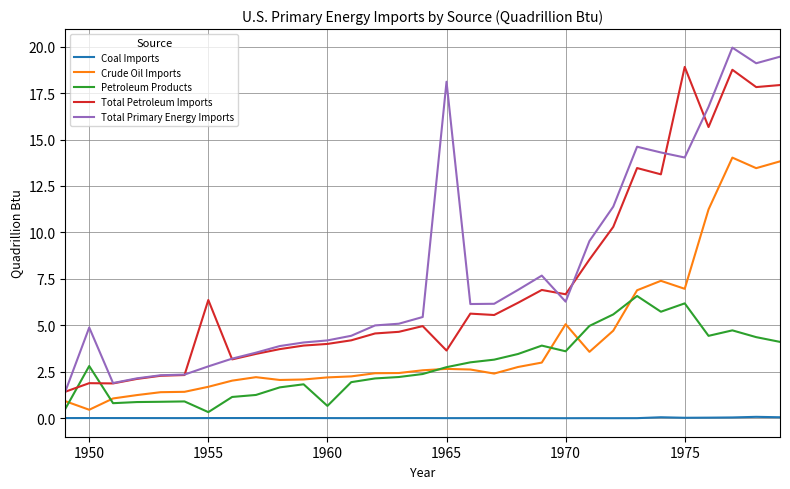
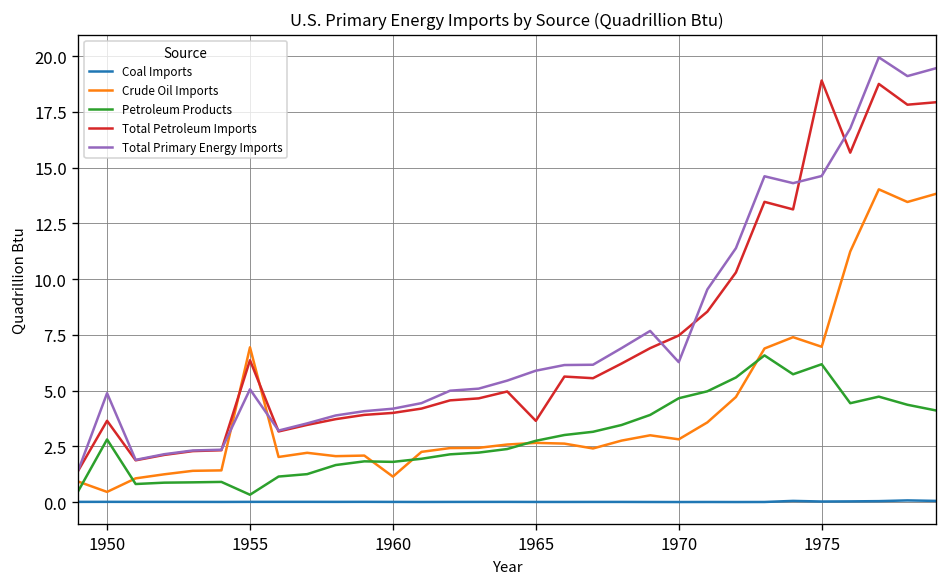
Total Petroleum Imports, 1950: 1.9 -> 3.6
Crude Oil Imports, 1955: 1.7 -> 6.9
Total Primary Energy Imports, 1955: 2.8 -> 5.1
Crude Oil Imports, 1960: 2.2 -> 1.1
Petroleum Products, 1960: 0.7 -> 1.8
Total Primary Energy Imports, 1965: 18.1 -> 5.9
Crude Oil Imports, 1970: 5.1 -> 2.8
Petroleum Products, 1970: 3.6 -> 4.7
Total Petroleum Imports, 1970: 6.7 -> 7.5
Total Primary Energy Imports, 1975: 14.0 -> 14.6
